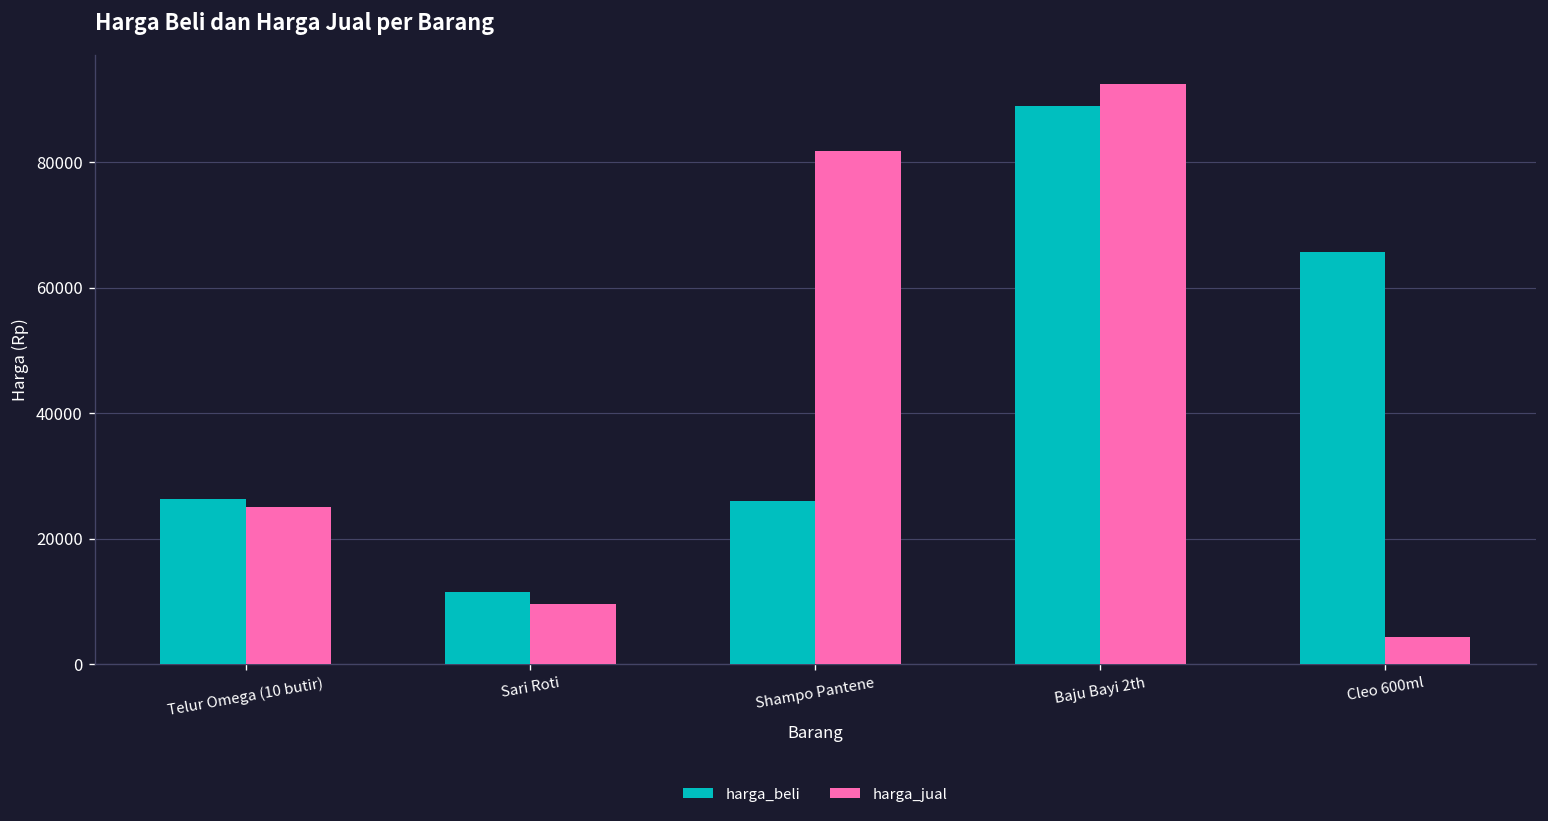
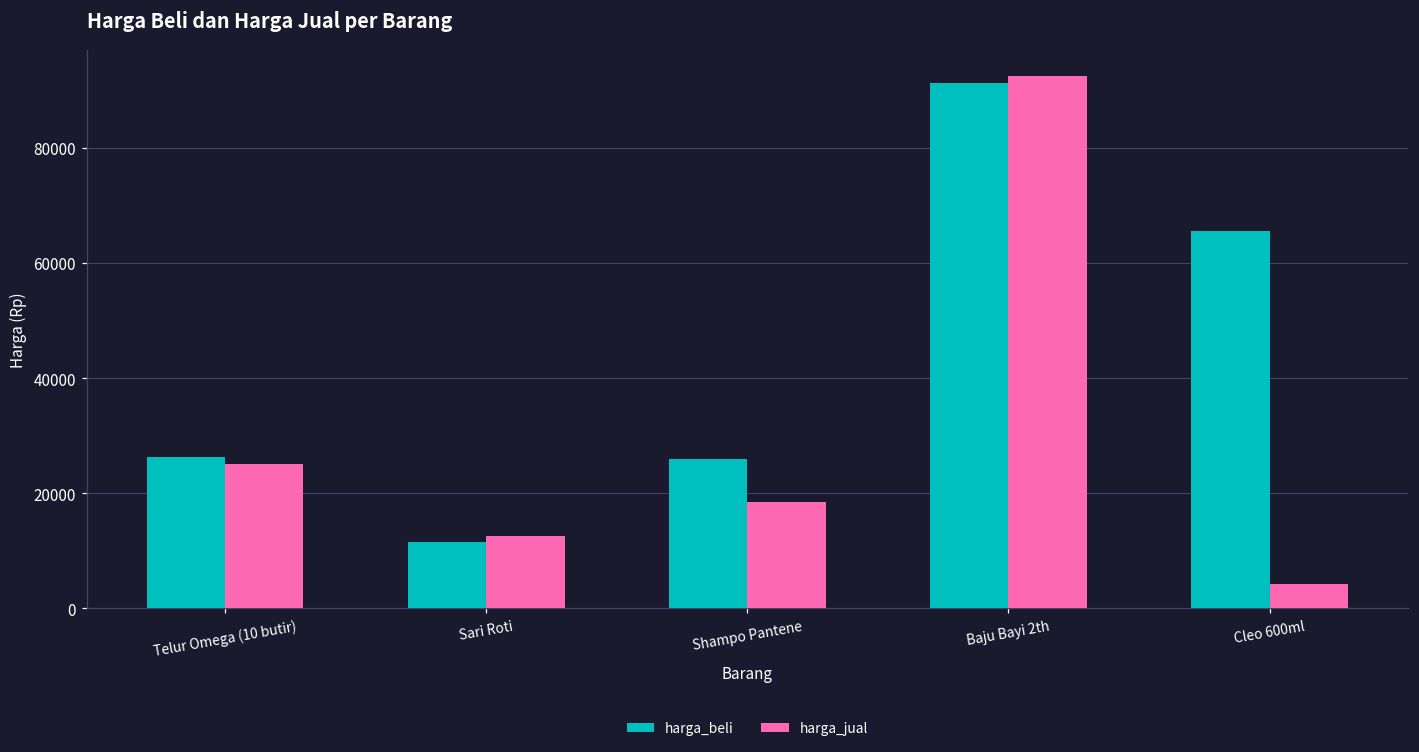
harga_jual, Sari Roti: 10000 -> 13000
harga_jual, Shampo Pantene: 82000 -> 19000
harga_beli, Baju Bayi 2th: 89000 -> 91000
